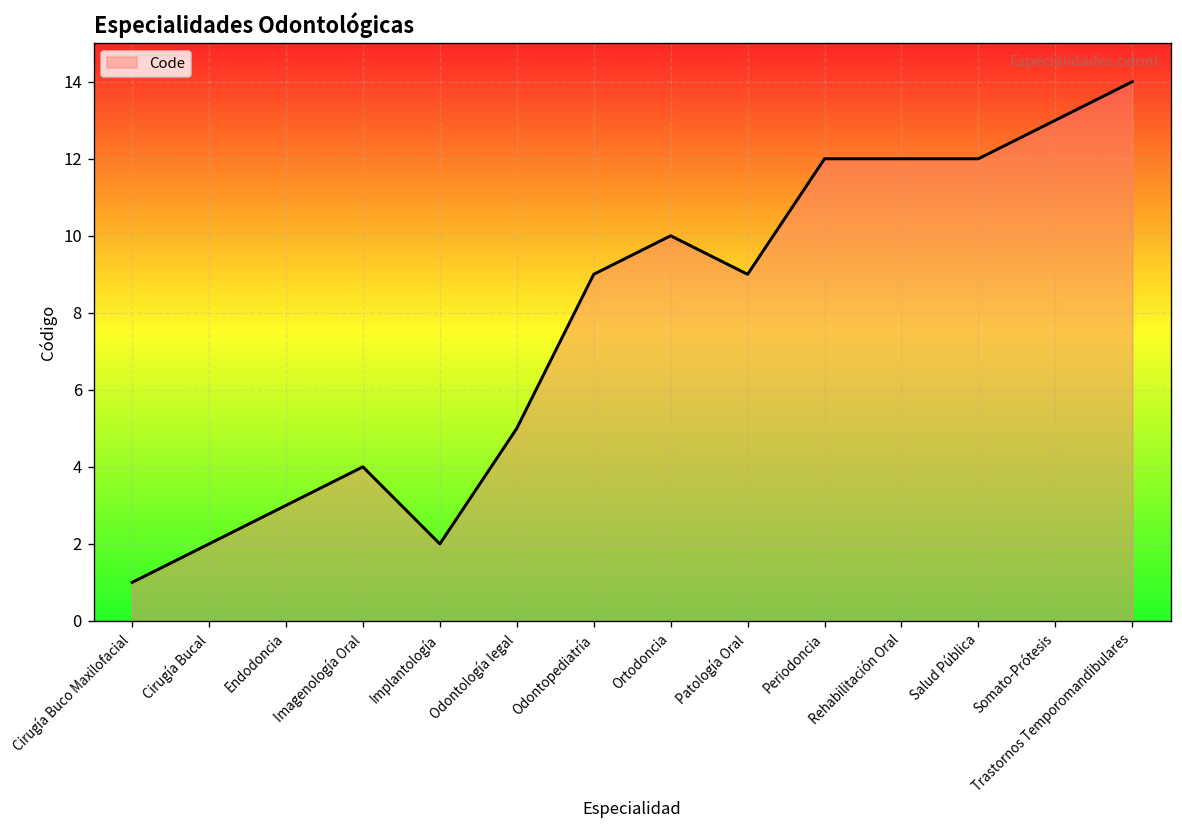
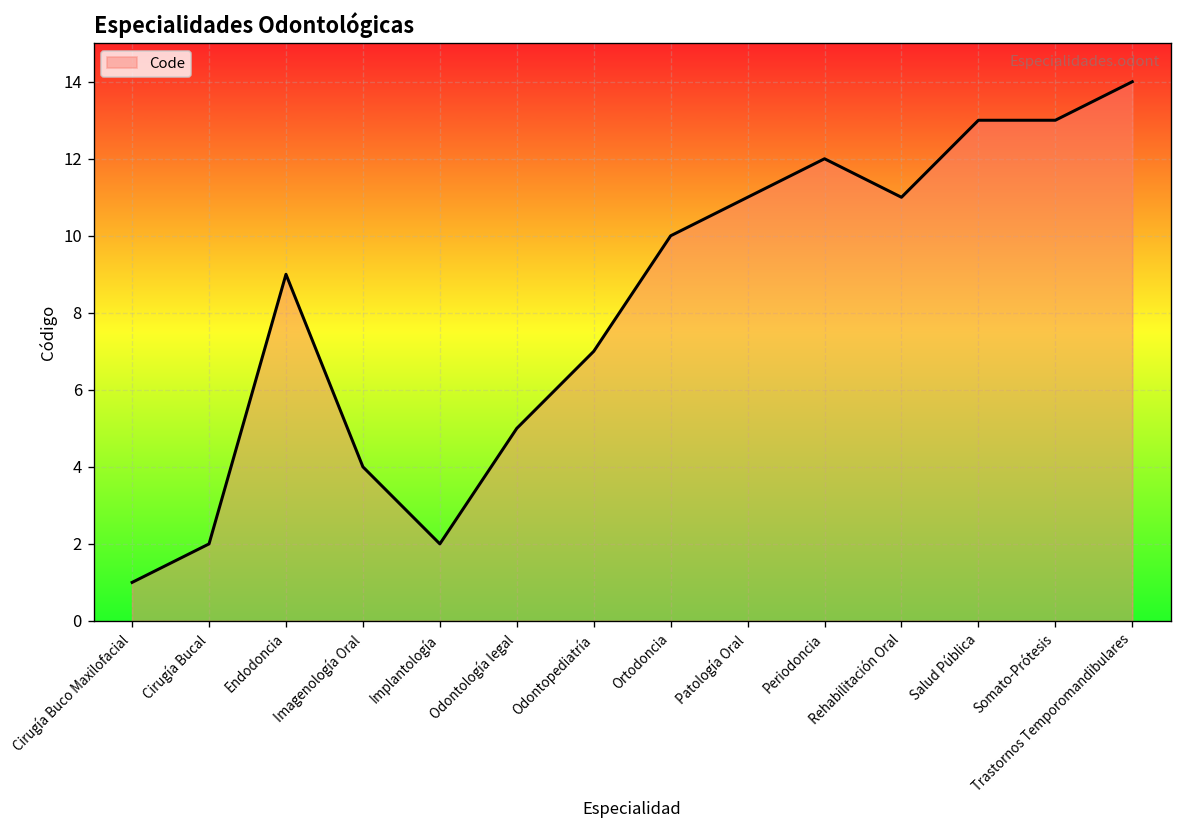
Endodoncia: 3 -> 9
Odontopediatría: 9 -> 7
Patología Oral: 9 -> 11
Rehabilitación Oral: 12 -> 11
Salud Pública: 12 -> 13
